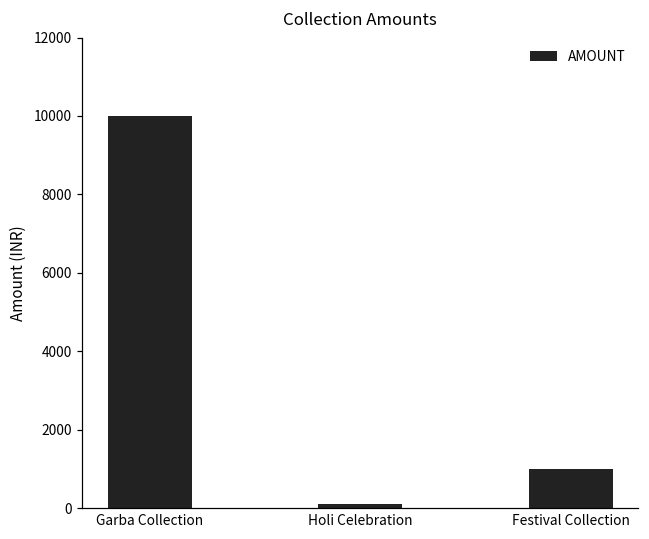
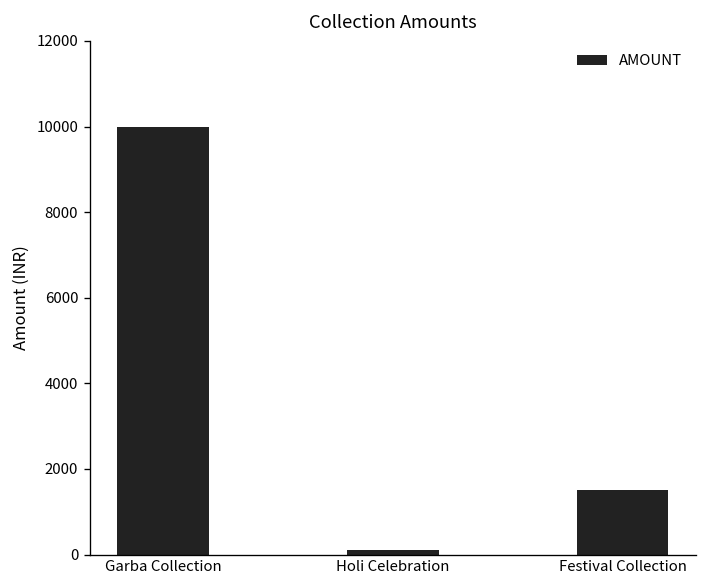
Festival Collection: 1000 -> 1500
